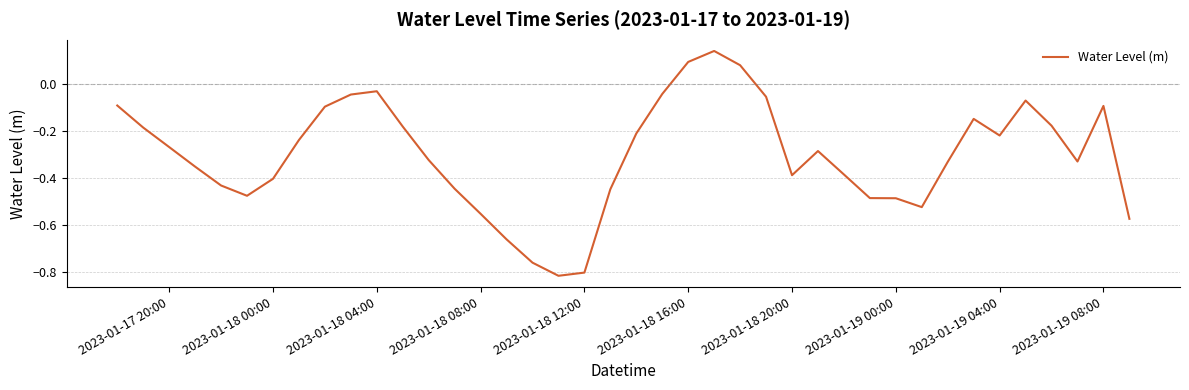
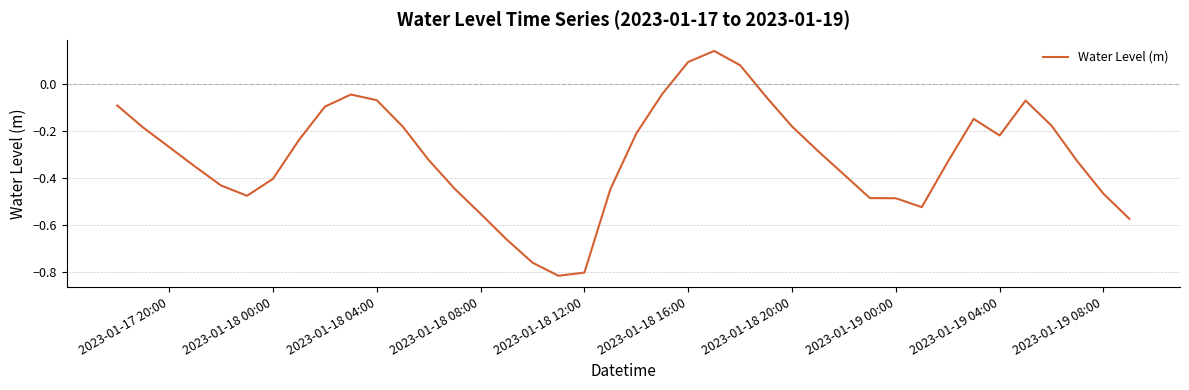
2023-01-18 04:00: -0.03 -> -0.07
2023-01-18 20:00: -0.39 -> -0.18
2023-01-19 08:00: -0.09 -> -0.47
